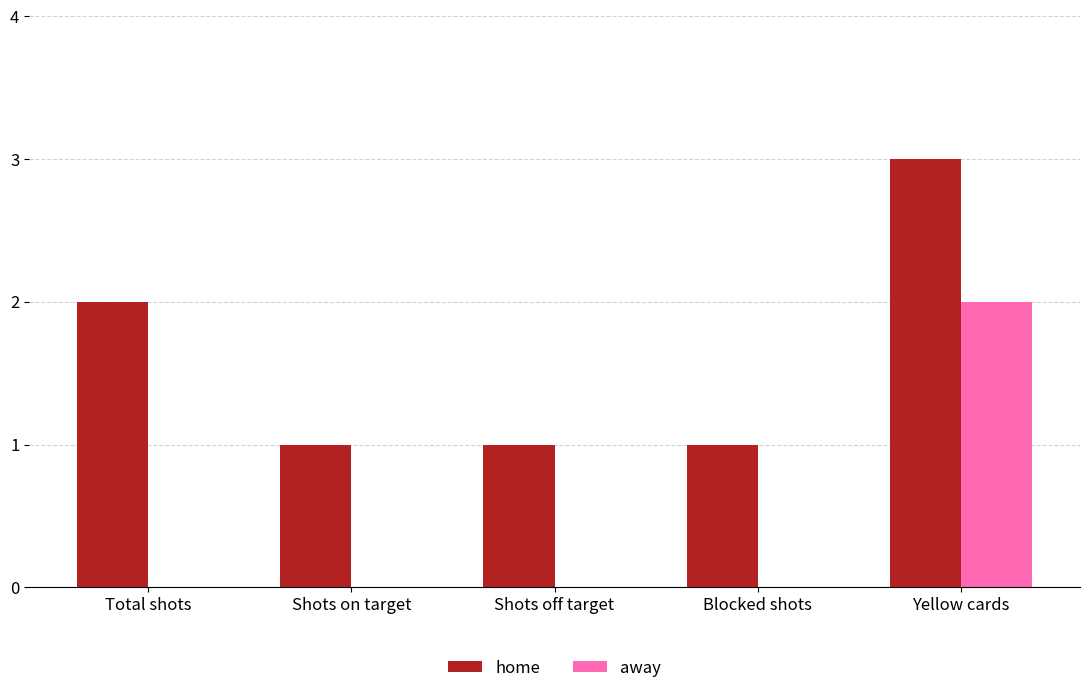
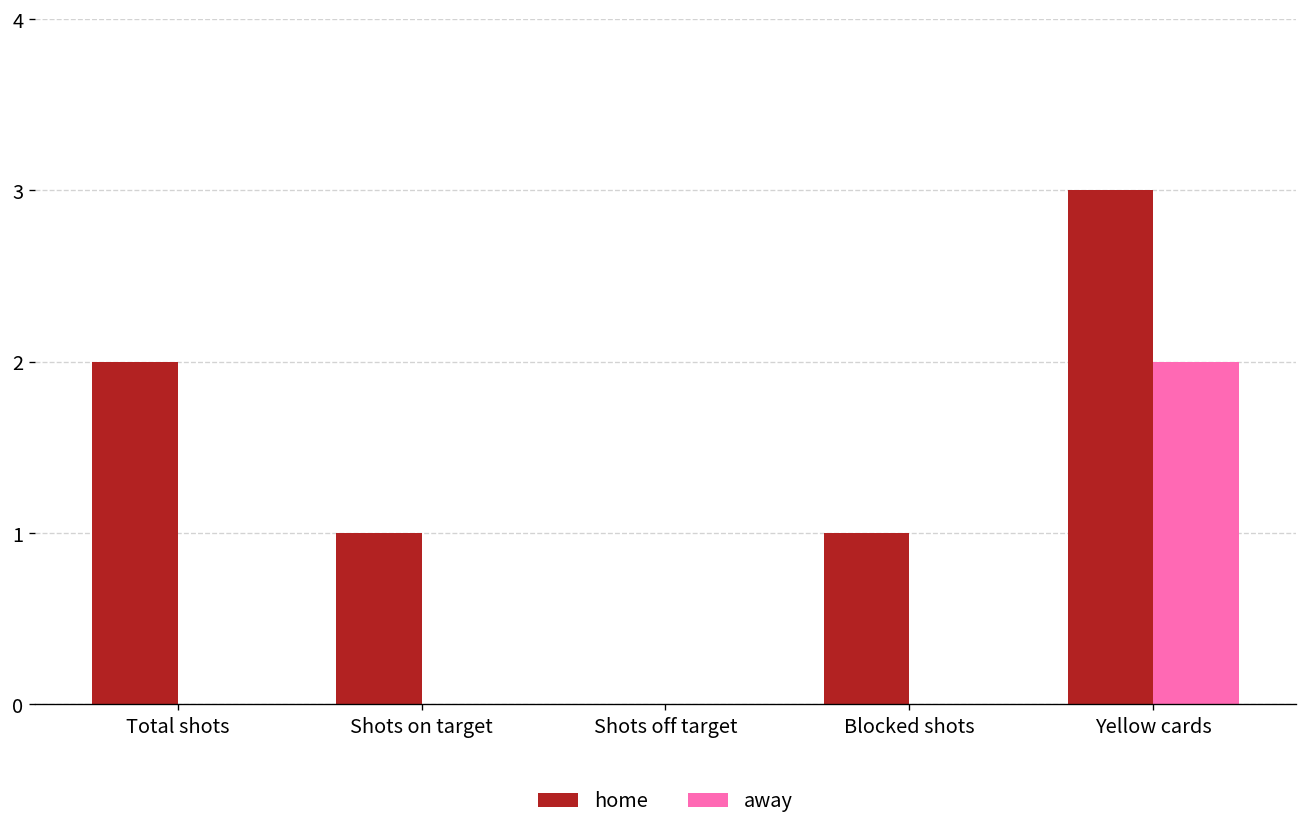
home, Shots off target: 1 -> 0
